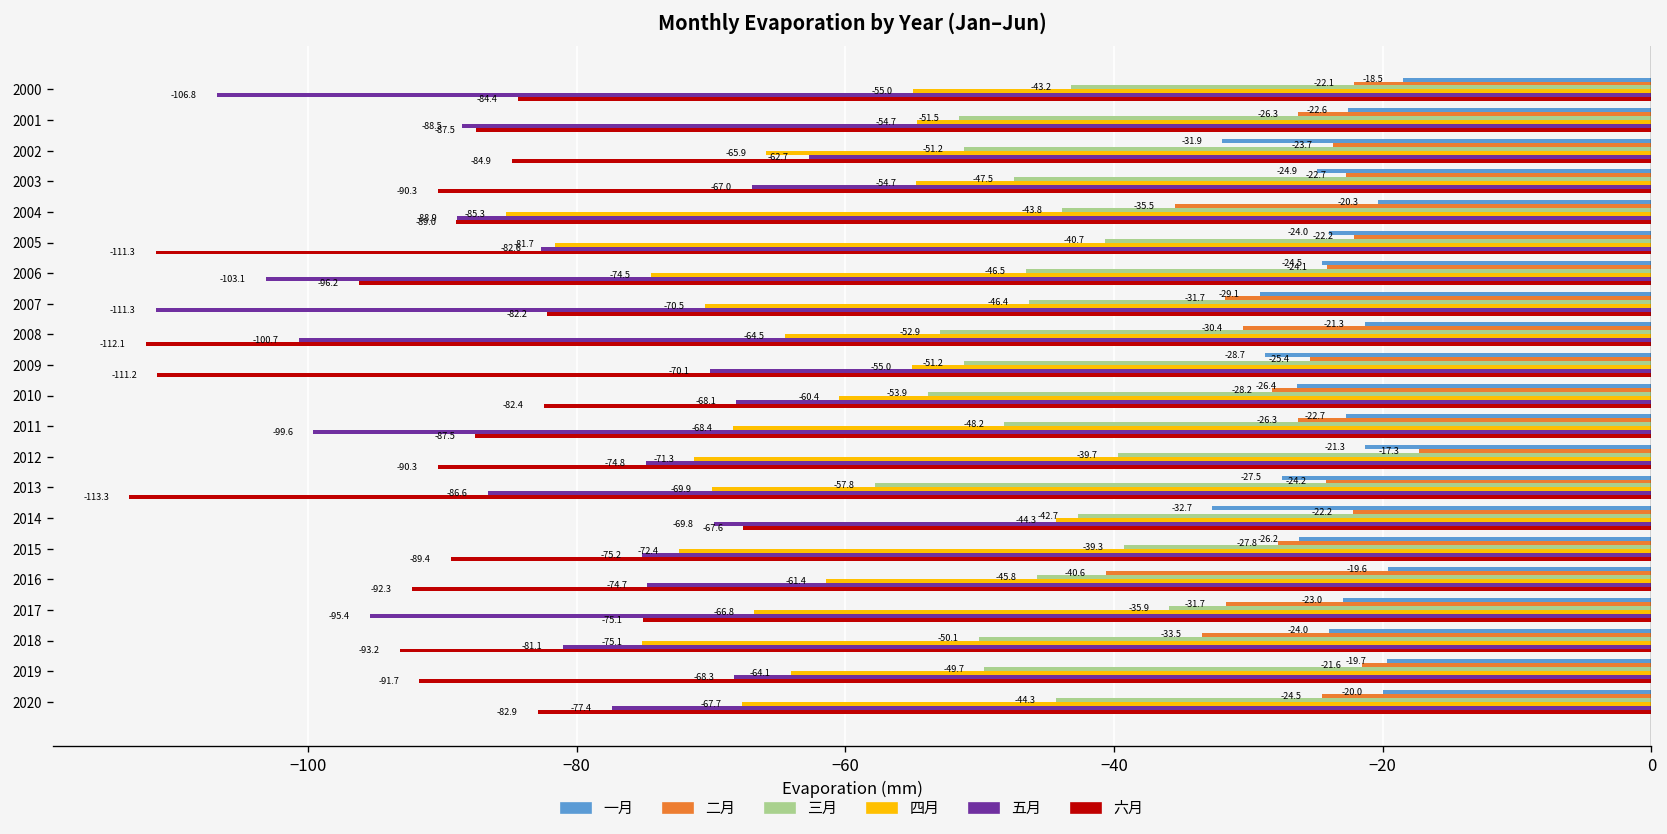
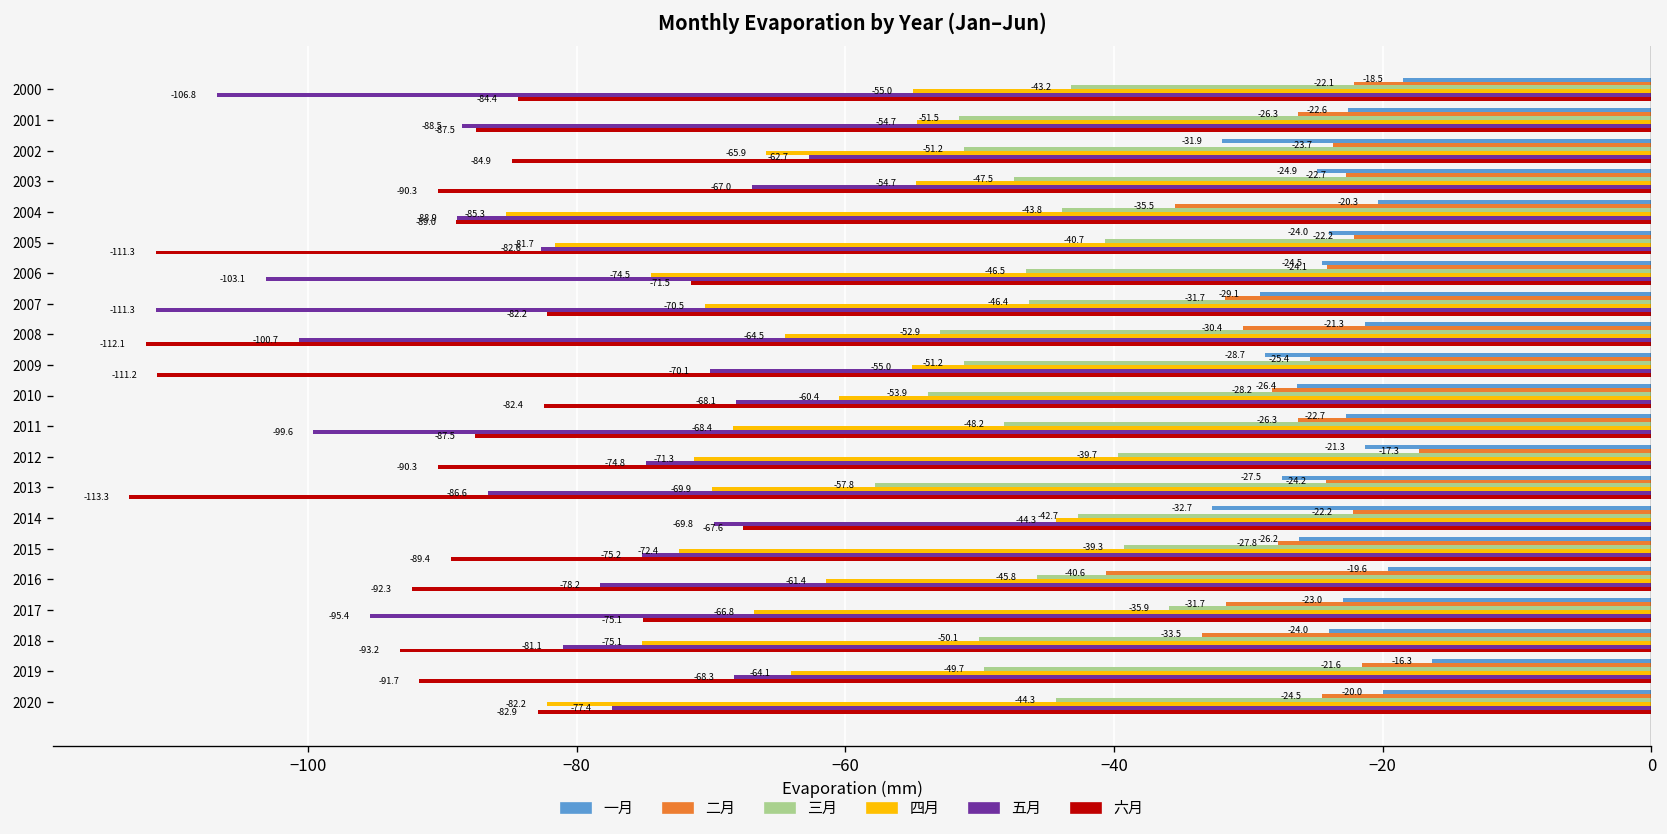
六月, 2006: -96.2 -> -71.5
五月, 2016: -74.7 -> -78.2
一月, 2019: -19.7 -> -16.3
四月, 2020: -67.7 -> -82.2
